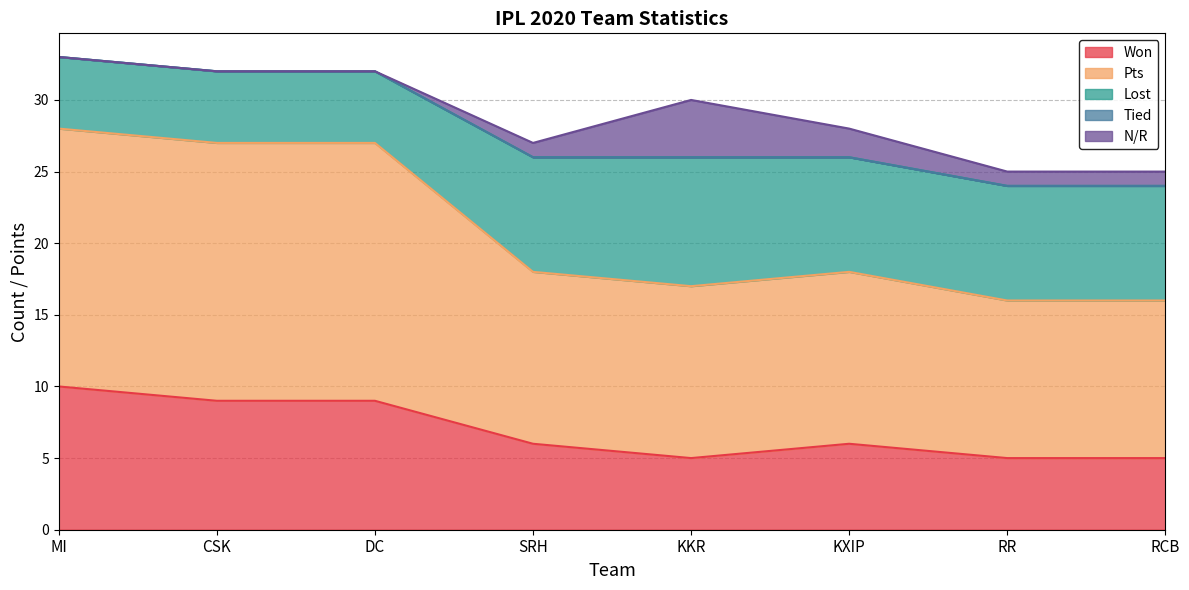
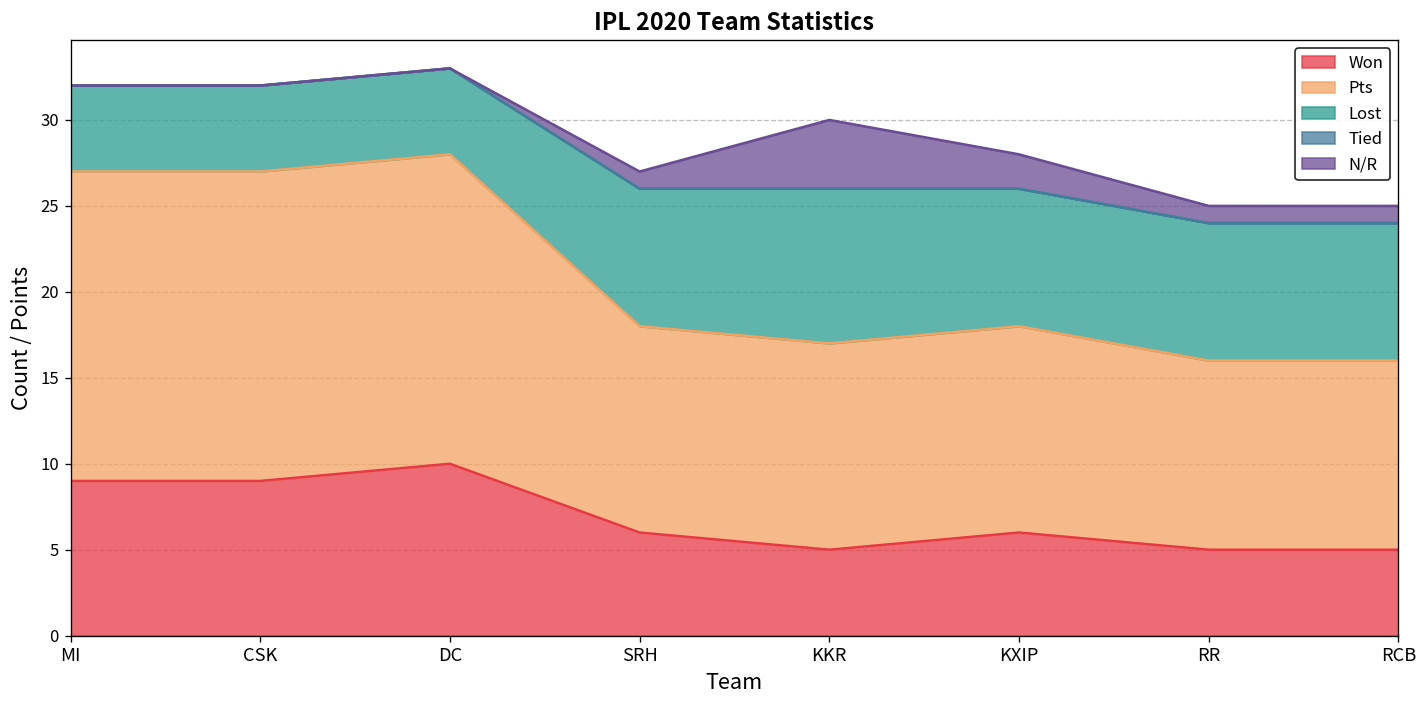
Won, MI: 10 -> 9
Won, DC: 9 -> 10
